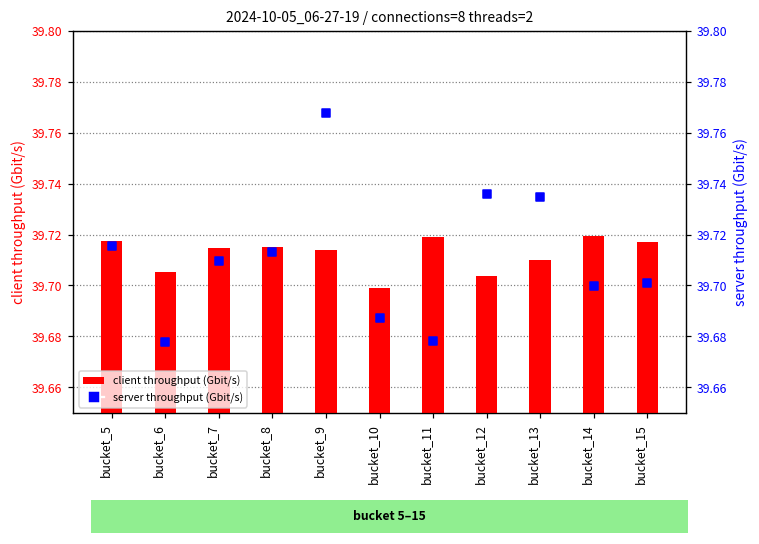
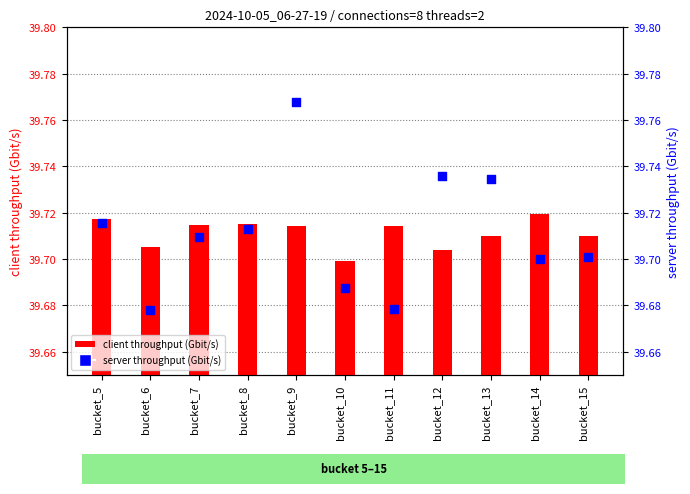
client throughput (Gbit/s), bucket_11: 39.719 -> 39.714
client throughput (Gbit/s), bucket_15: 39.717 -> 39.710
